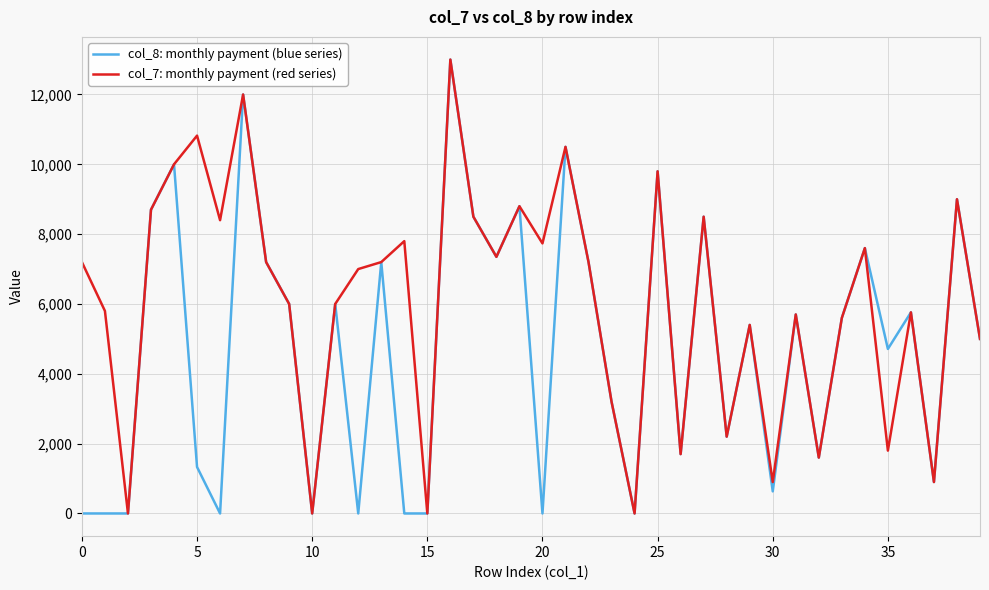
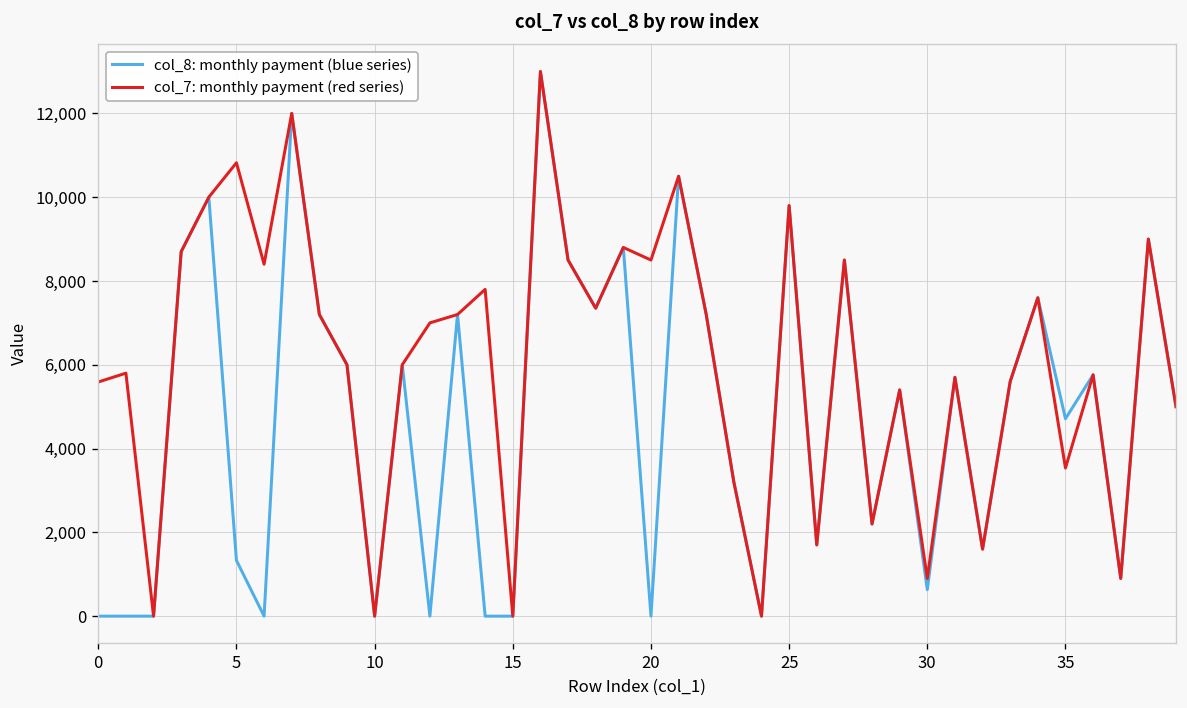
col_7: monthly payment (red series), 0: 7,200 -> 5,600
col_7: monthly payment (red series), 20: 7,700 -> 8,500
col_7: monthly payment (red series), 35: 1,800 -> 3,500
